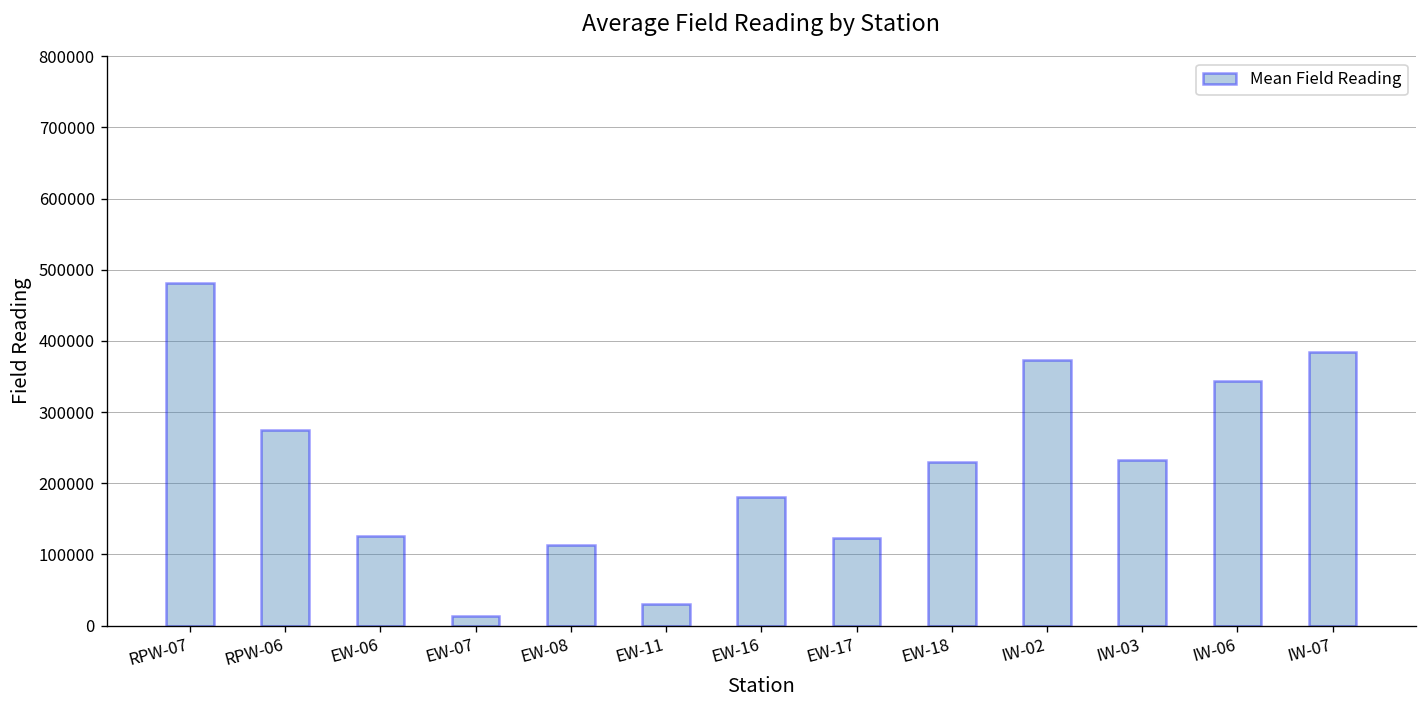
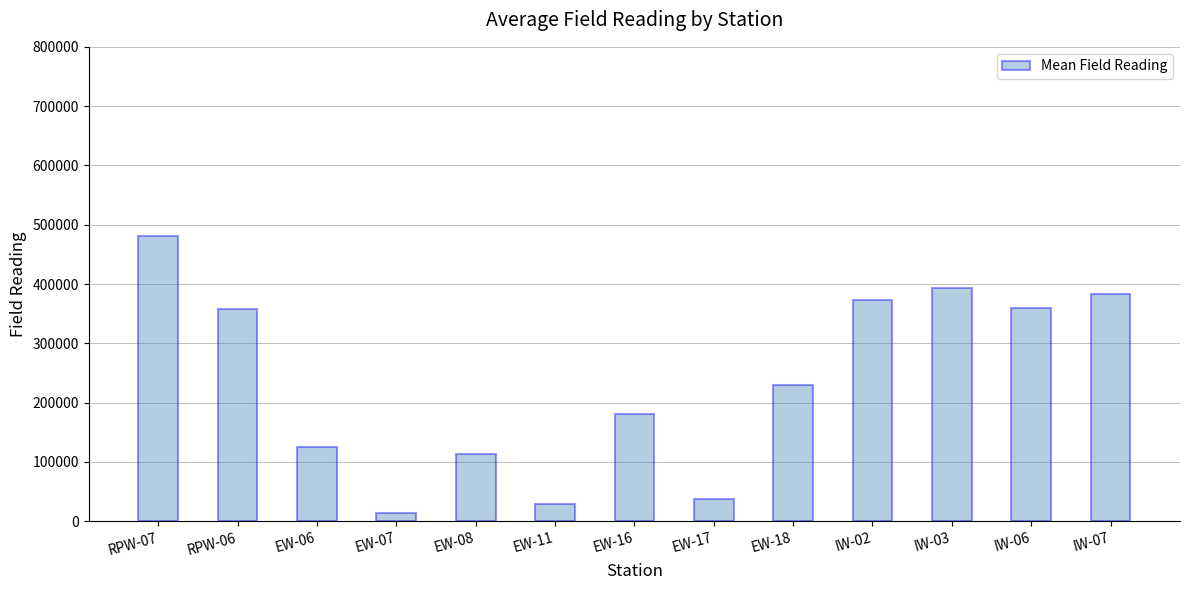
RPW-06: 270000 -> 360000
EW-17: 120000 -> 40000
IW-03: 230000 -> 390000
IW-06: 340000 -> 360000
